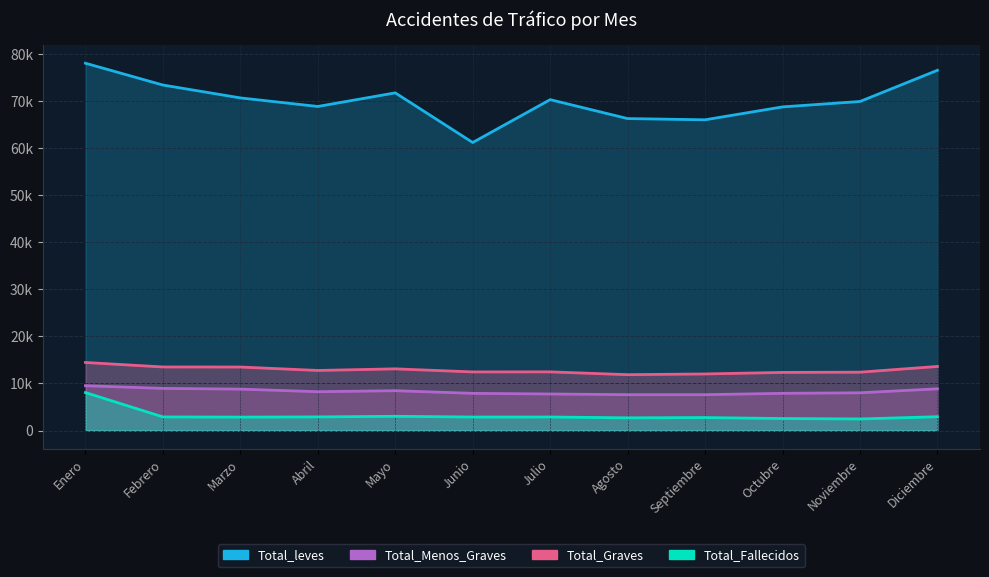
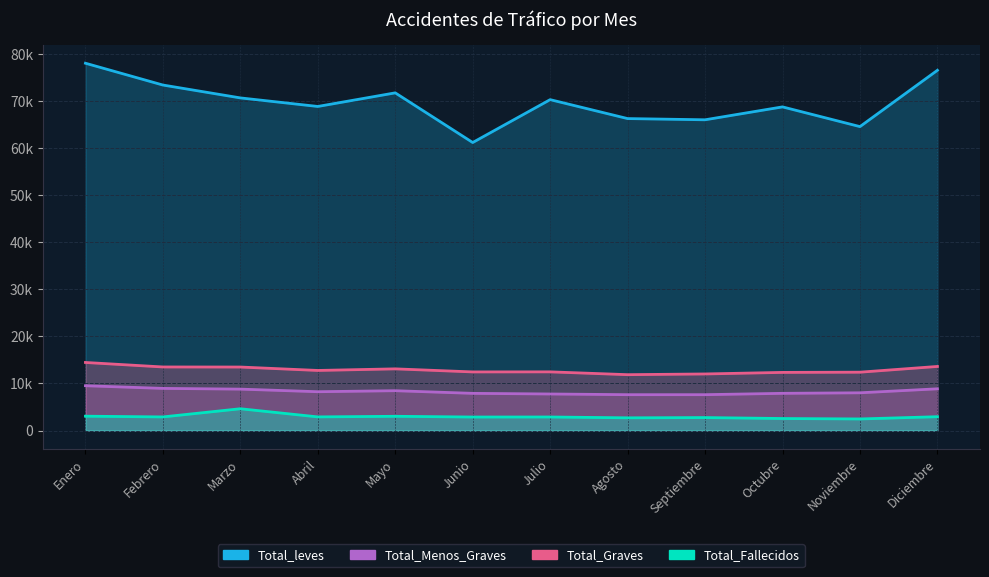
Total_Fallecidos, Enero: 8000 -> 3000
Total_Fallecidos, Marzo: 3000 -> 5000
Total_leves, Noviembre: 70000 -> 65000
